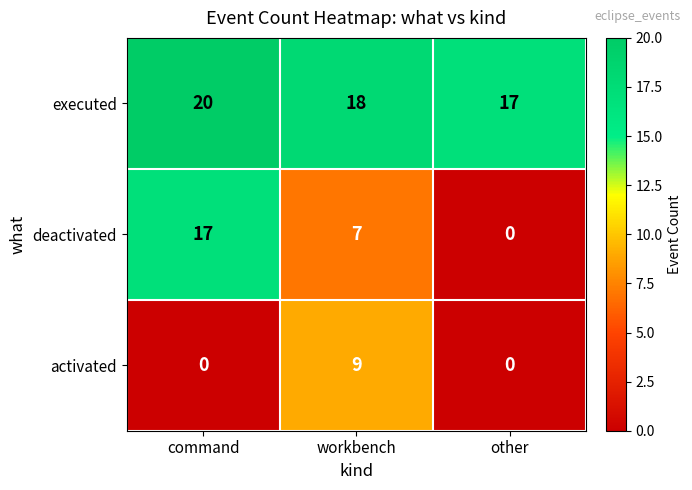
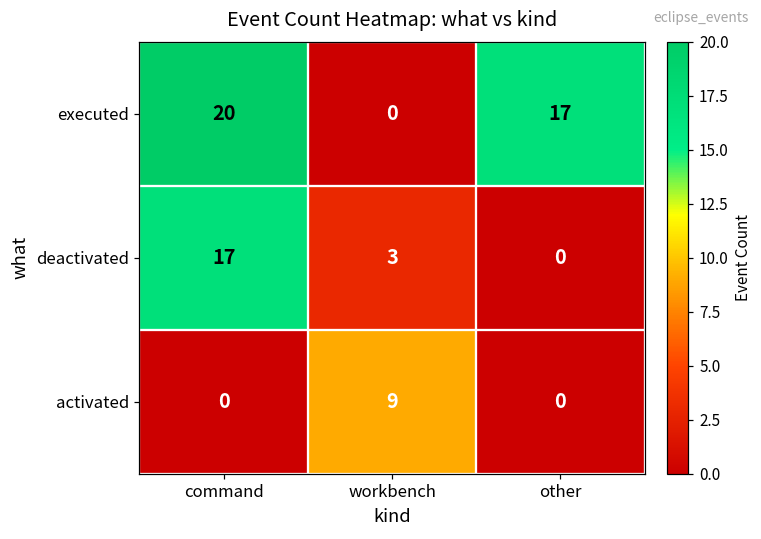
executed, workbench: 18 -> 0
deactivated, workbench: 7 -> 3
